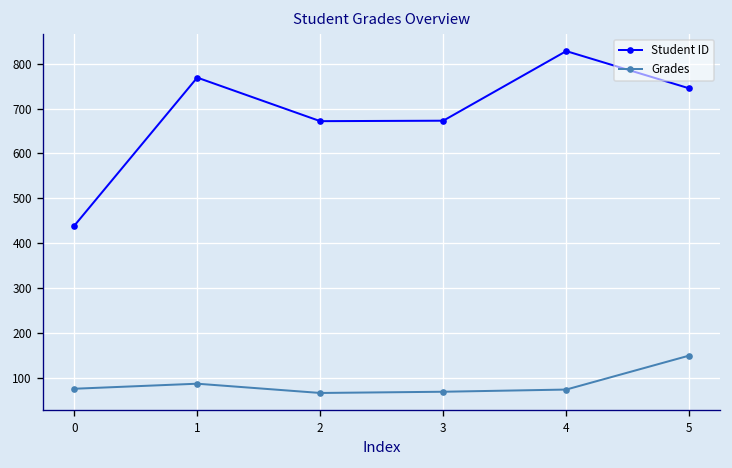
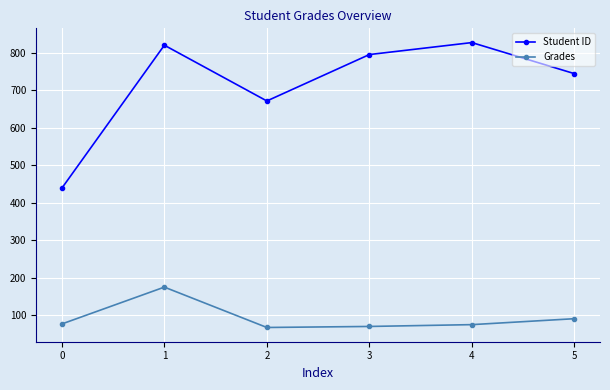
Student ID, 1: 770 -> 820
Grades, 1: 90 -> 170
Student ID, 3: 670 -> 800
Grades, 5: 150 -> 90
